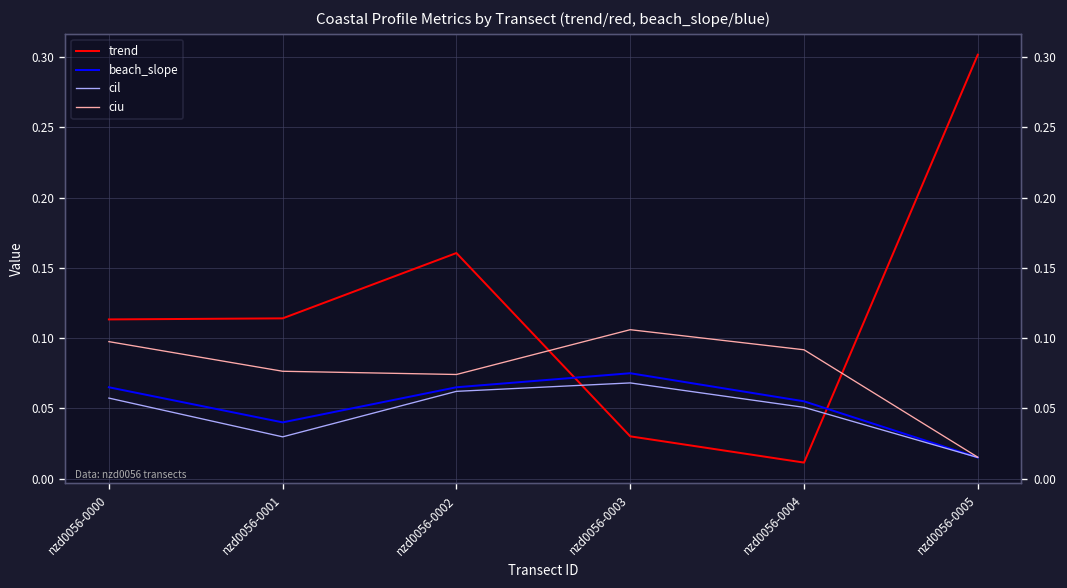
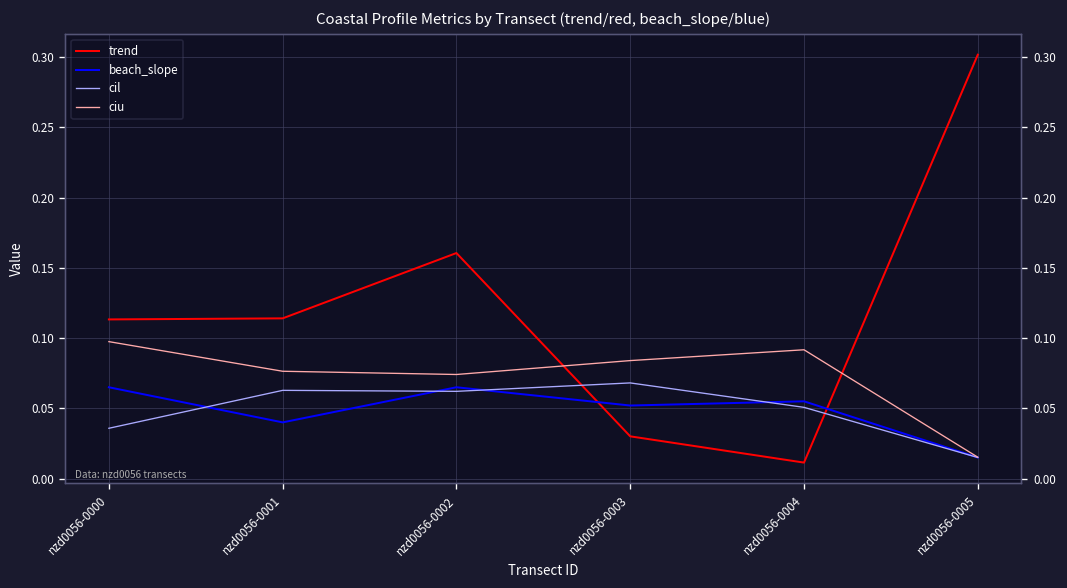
cil, nzd0056-0000: 0.057 -> 0.036
cil, nzd0056-0001: 0.030 -> 0.063
beach_slope, nzd0056-0003: 0.075 -> 0.052
ciu, nzd0056-0003: 0.106 -> 0.084
